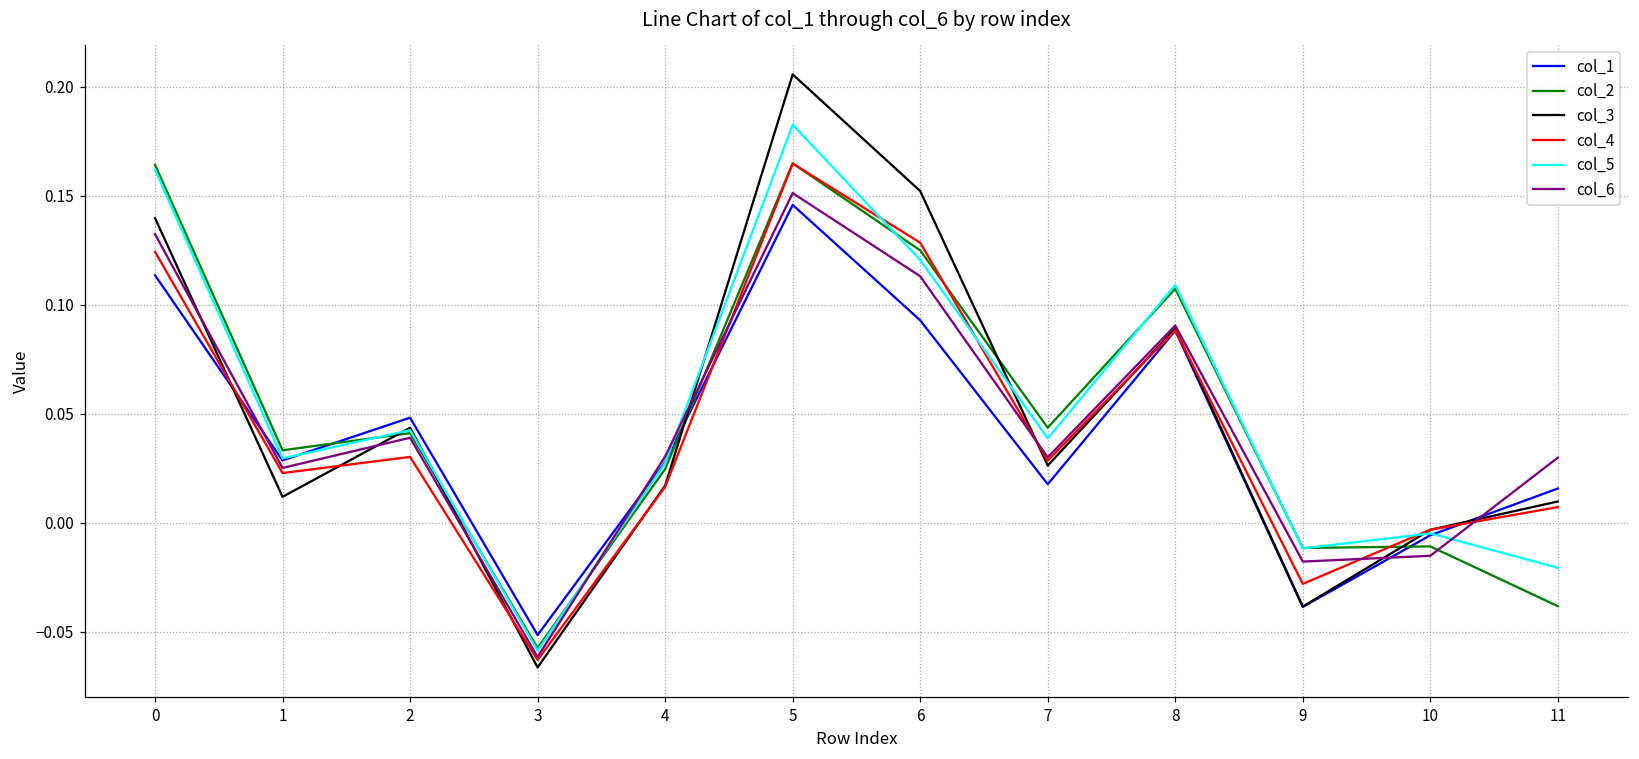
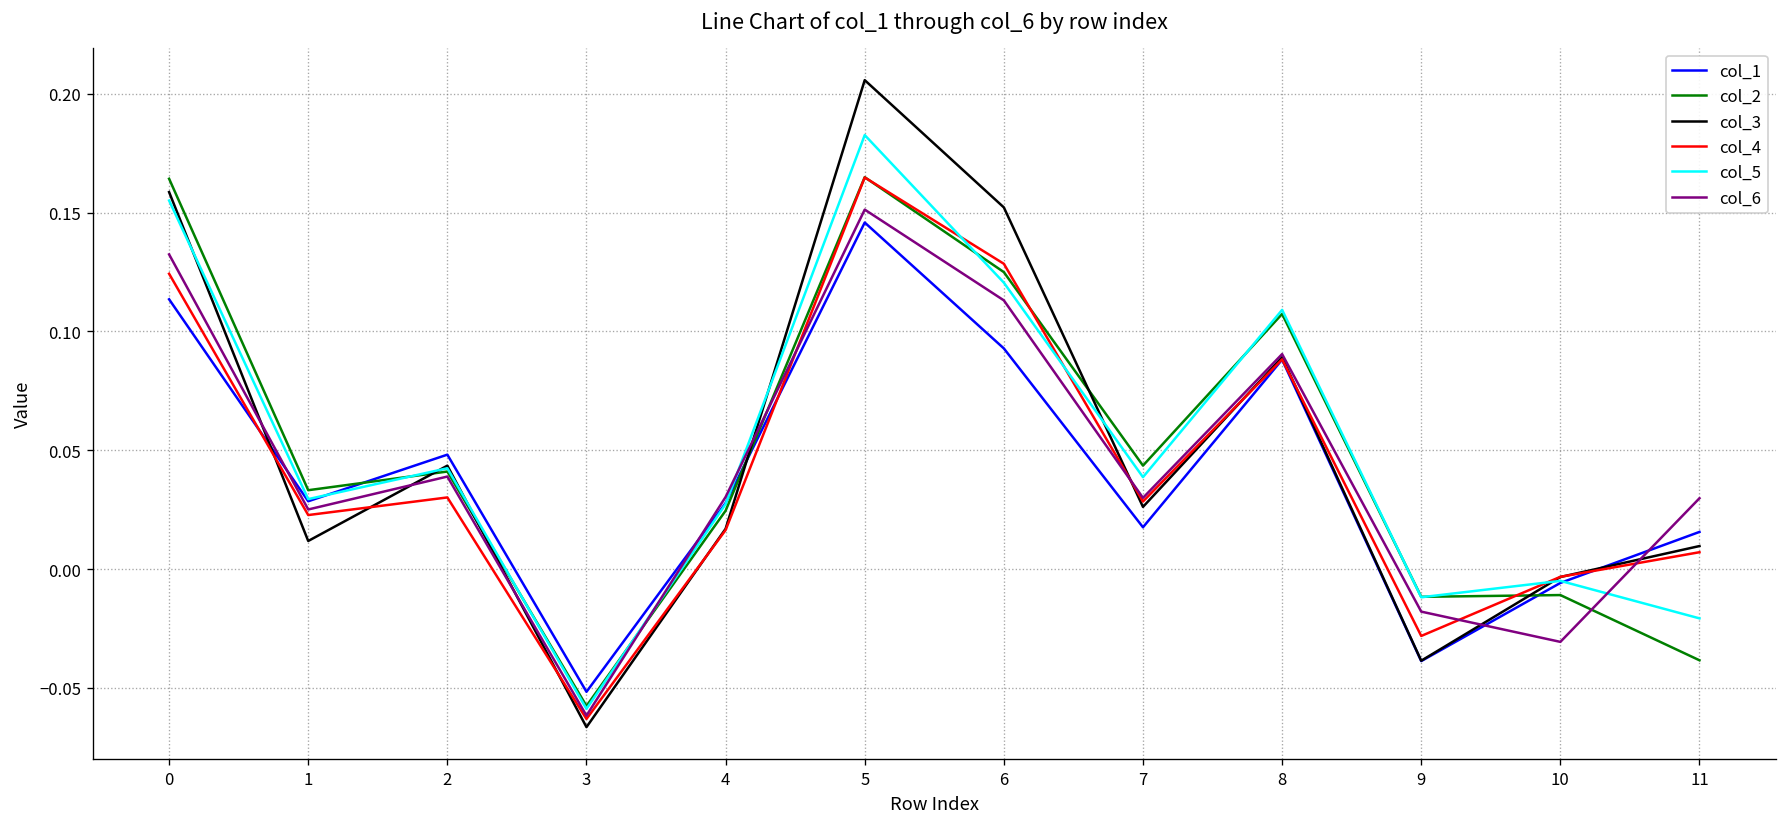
col_3, 0: 0.140 -> 0.159
col_5, 0: 0.162 -> 0.155
col_6, 10: -0.015 -> -0.031
